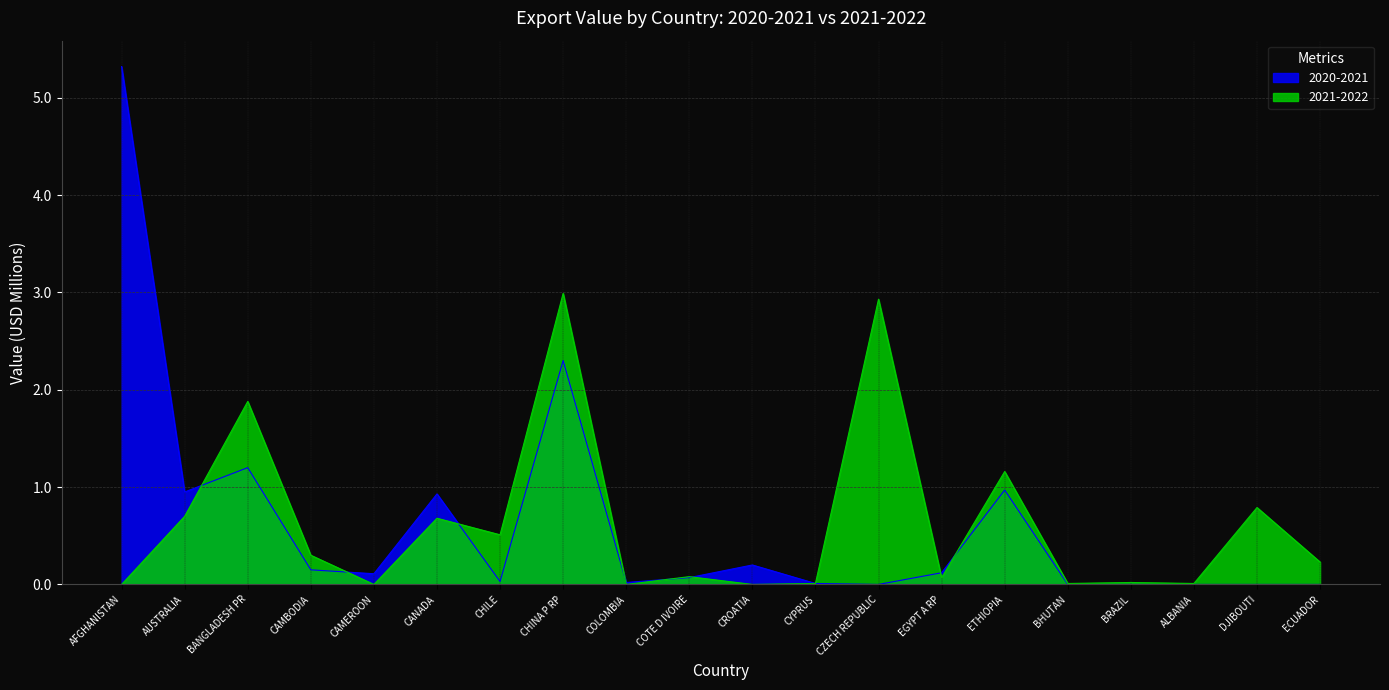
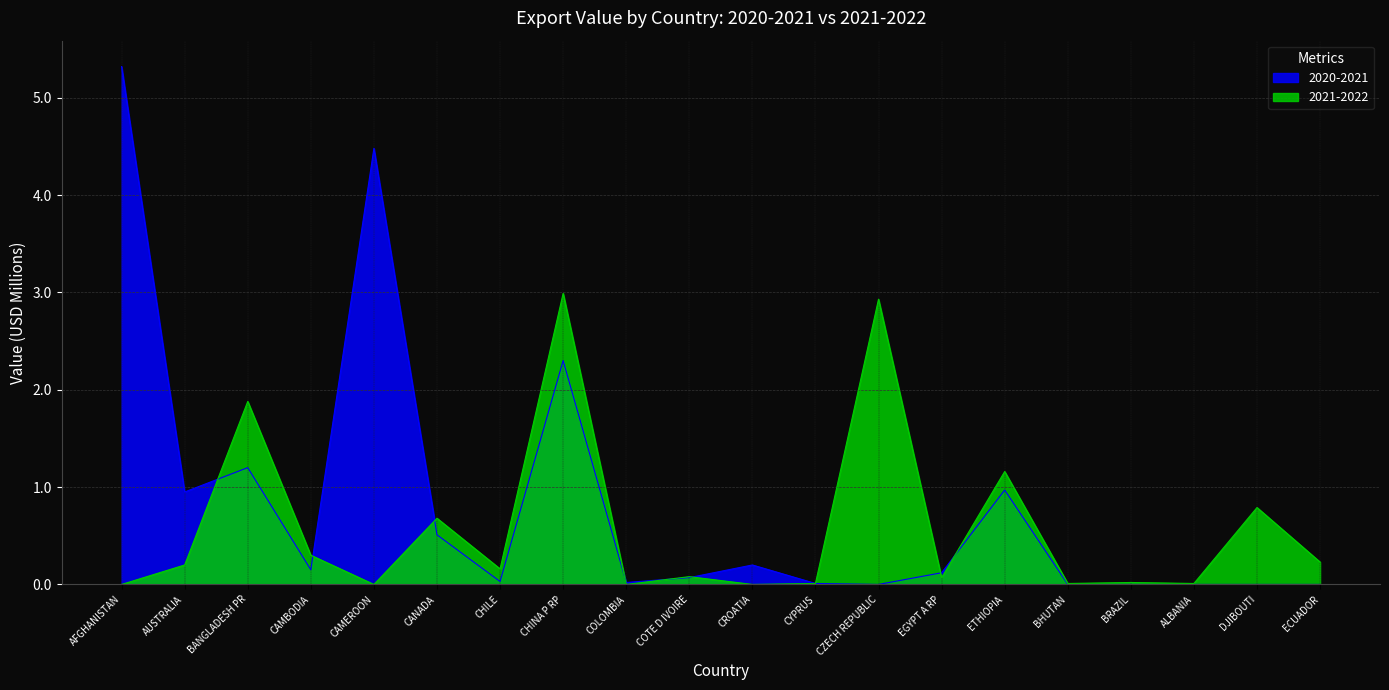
2021-2022, AUSTRALIA: 0.7 -> 0.2
2020-2021, CAMEROON: 0.1 -> 4.5
2020-2021, CANADA: 0.9 -> 0.5
2021-2022, CHILE: 0.5 -> 0.2
